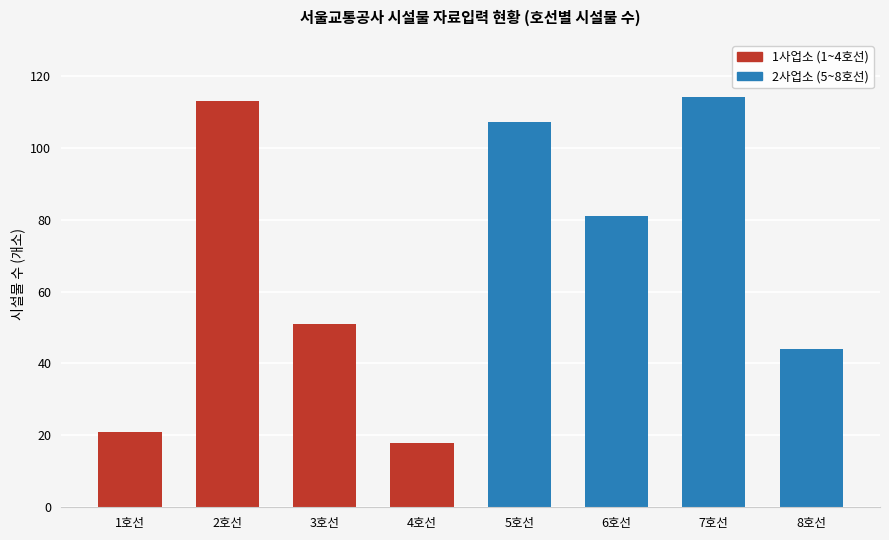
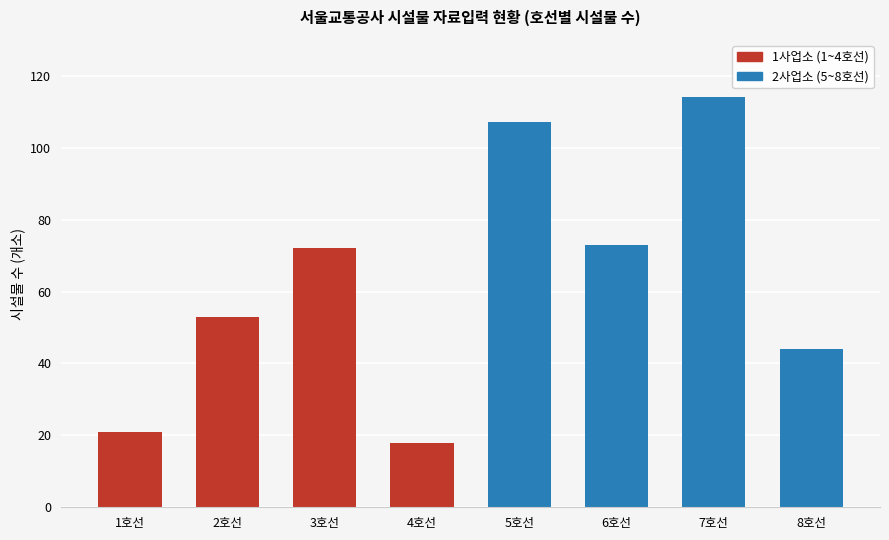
2호선: 113 -> 53
3호선: 51 -> 72
6호선: 81 -> 73
